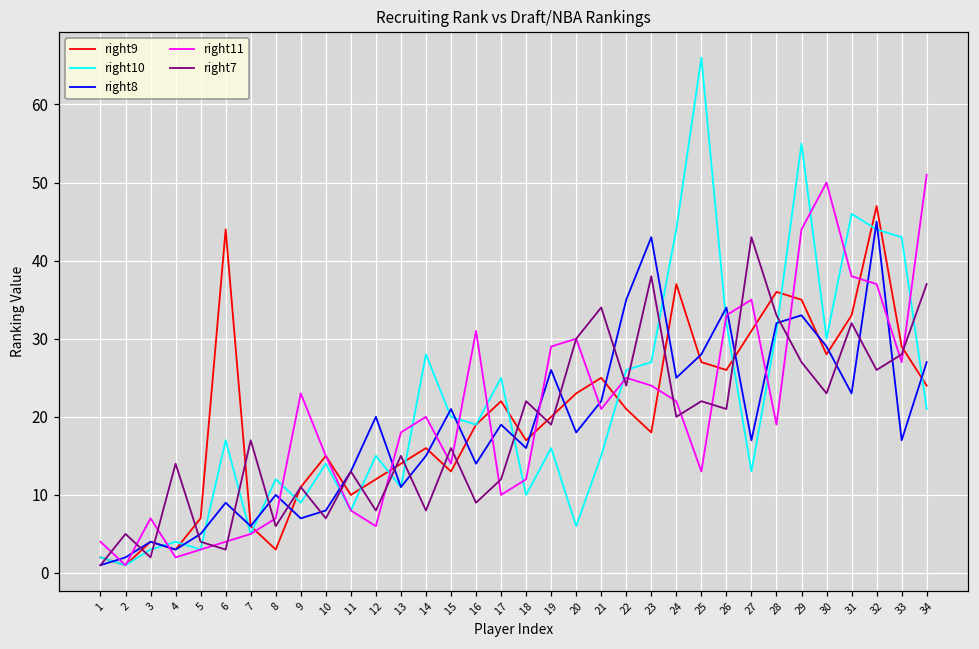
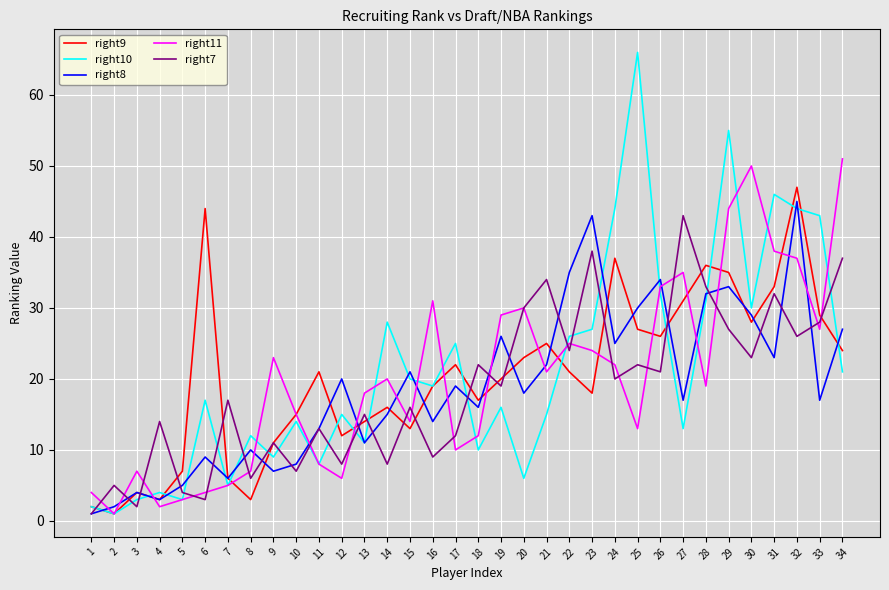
right9, 11: 10 -> 21
right8, 25: 28 -> 30
